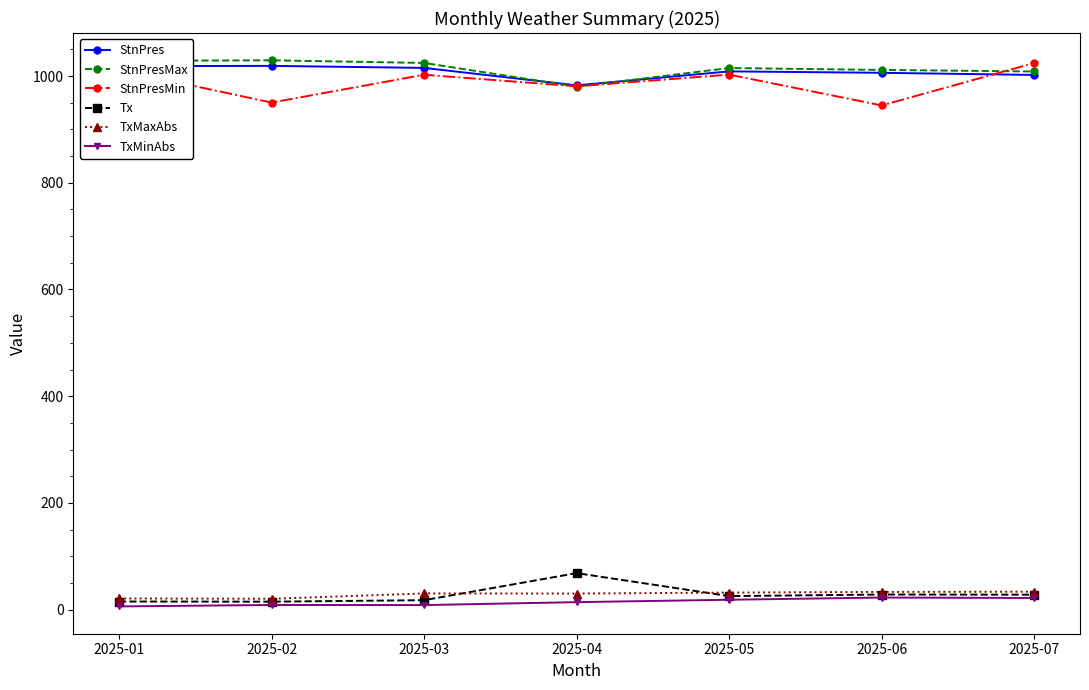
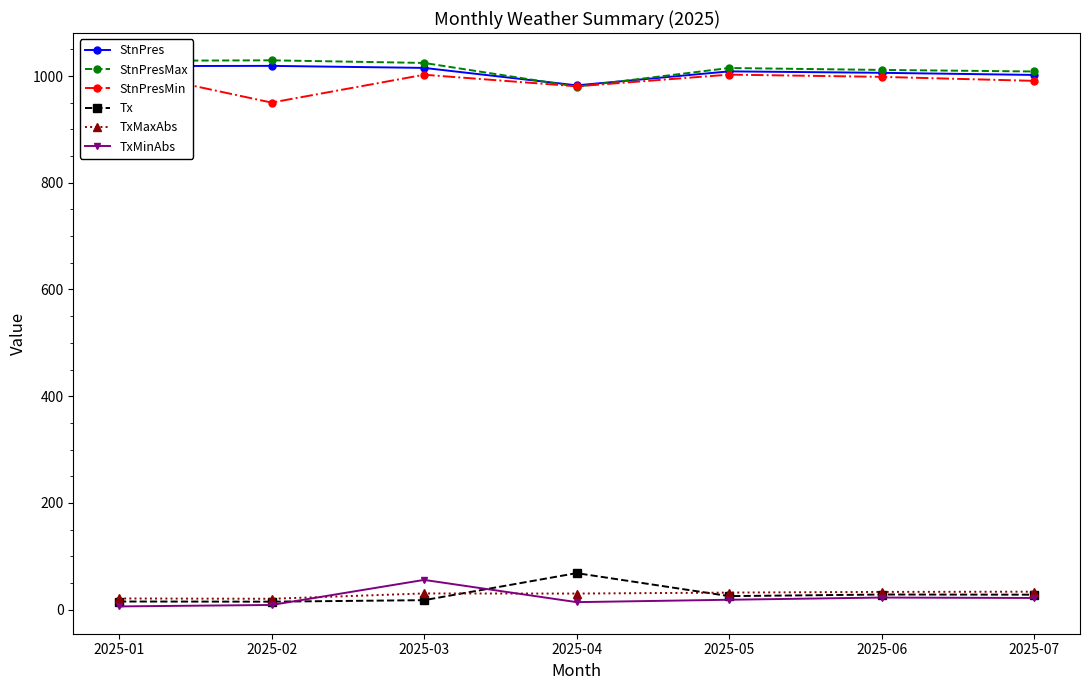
TxMinAbs, 2025-03: 10 -> 60
StnPresMin, 2025-06: 940 -> 1000
StnPresMin, 2025-07: 1020 -> 990
